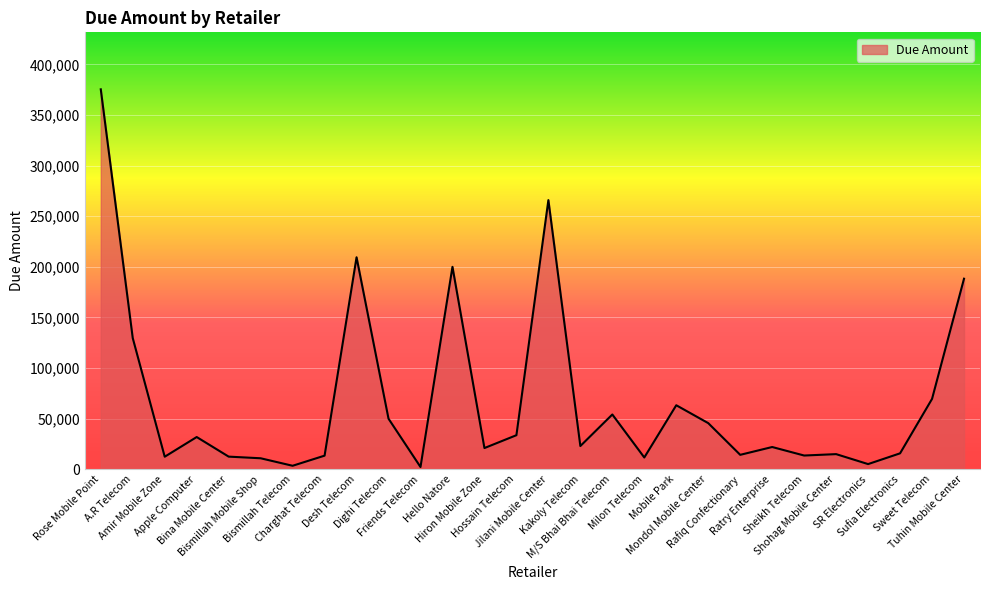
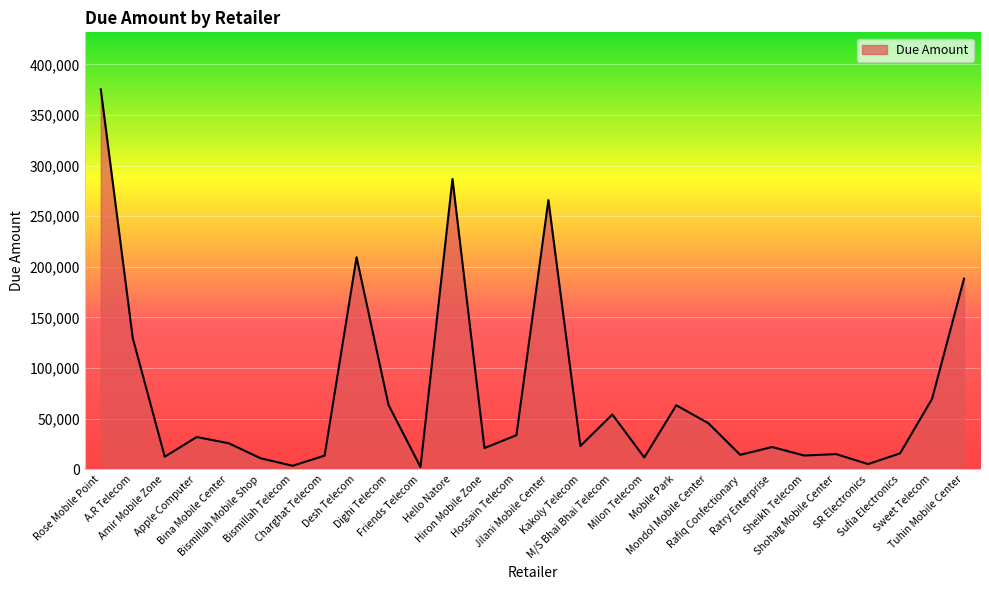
Bina Mobile Center: 13,000 -> 26,000
Dighi Telecom: 50,000 -> 64,000
Hello Natore: 200,000 -> 287,000
